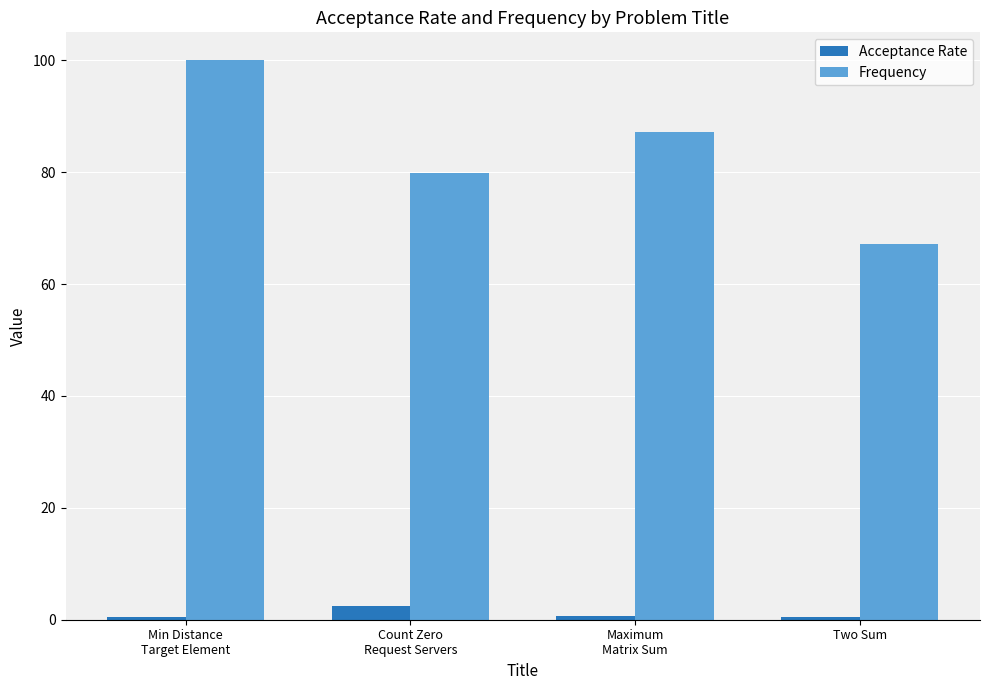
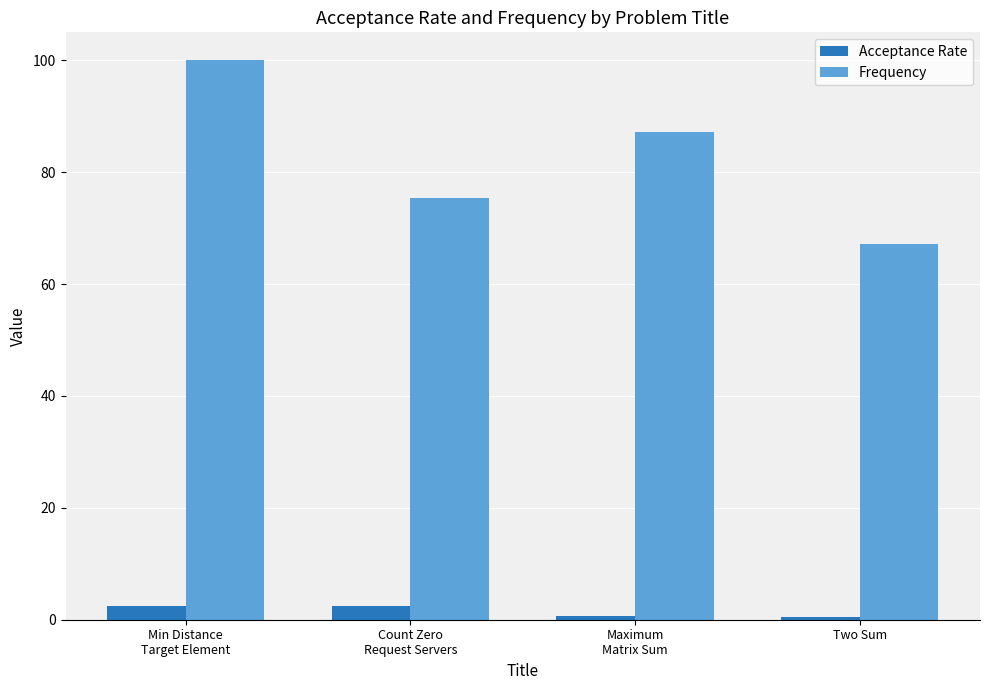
Acceptance Rate, Min Distance Target Element: 1 -> 2
Frequency, Count Zero Request Servers: 80 -> 75
